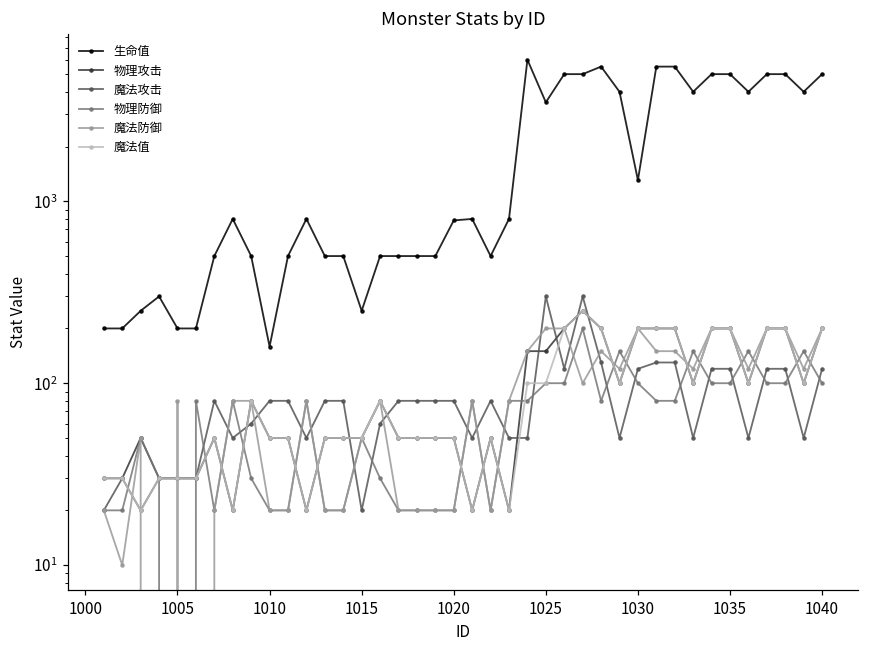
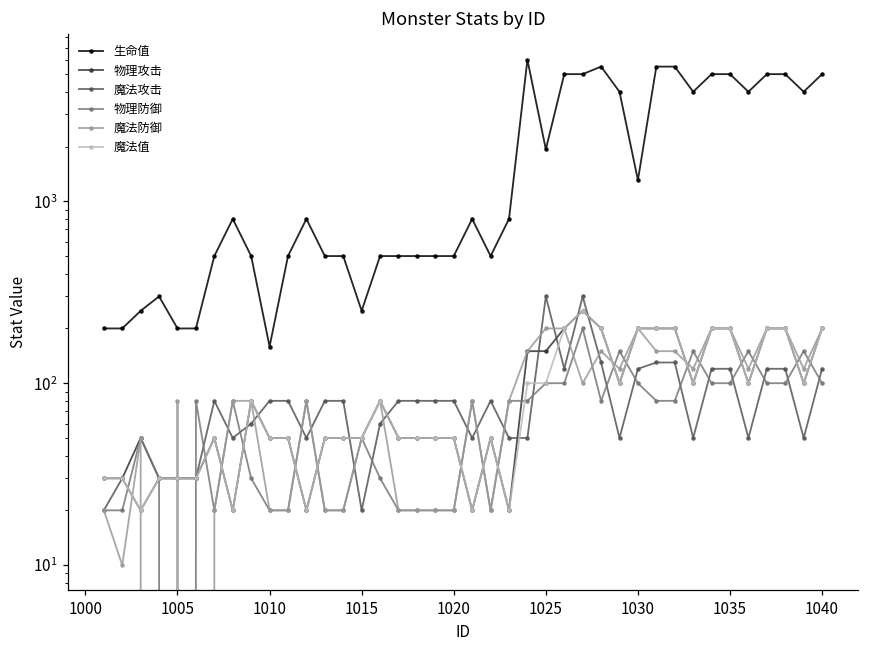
生命值, 1020: 800 -> 500
生命值, 1025: 3500 -> 1900
